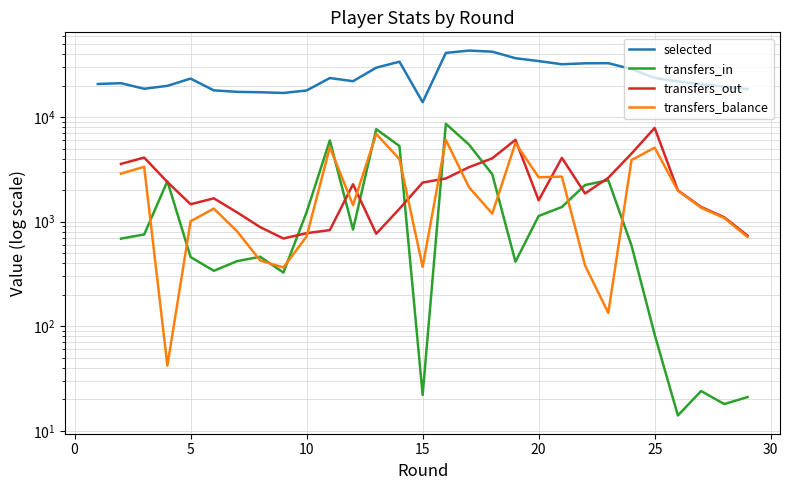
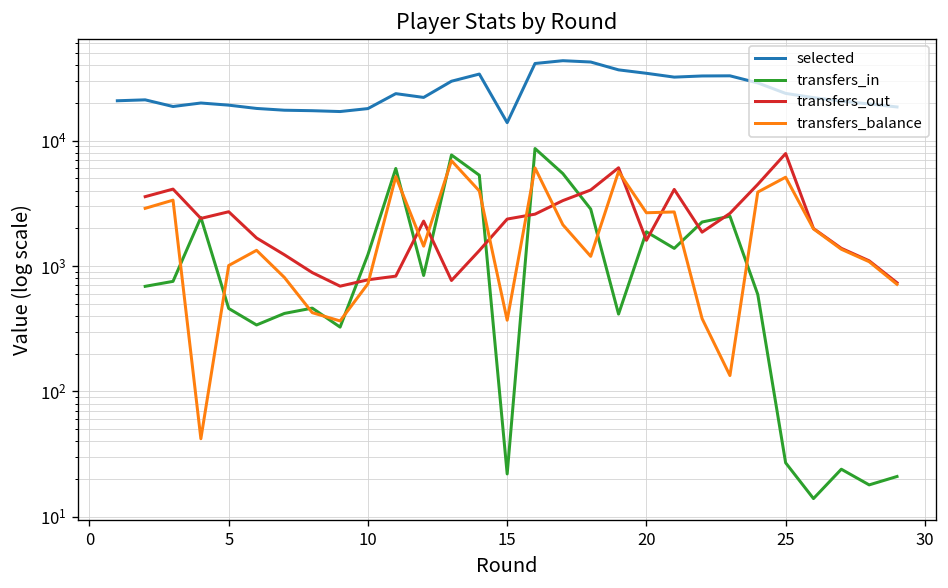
selected, 5: 23000 -> 19000
transfers_out, 5: 1500 -> 2700
transfers_in, 20: 1100 -> 1900
transfers_in, 25: 80 -> 27
